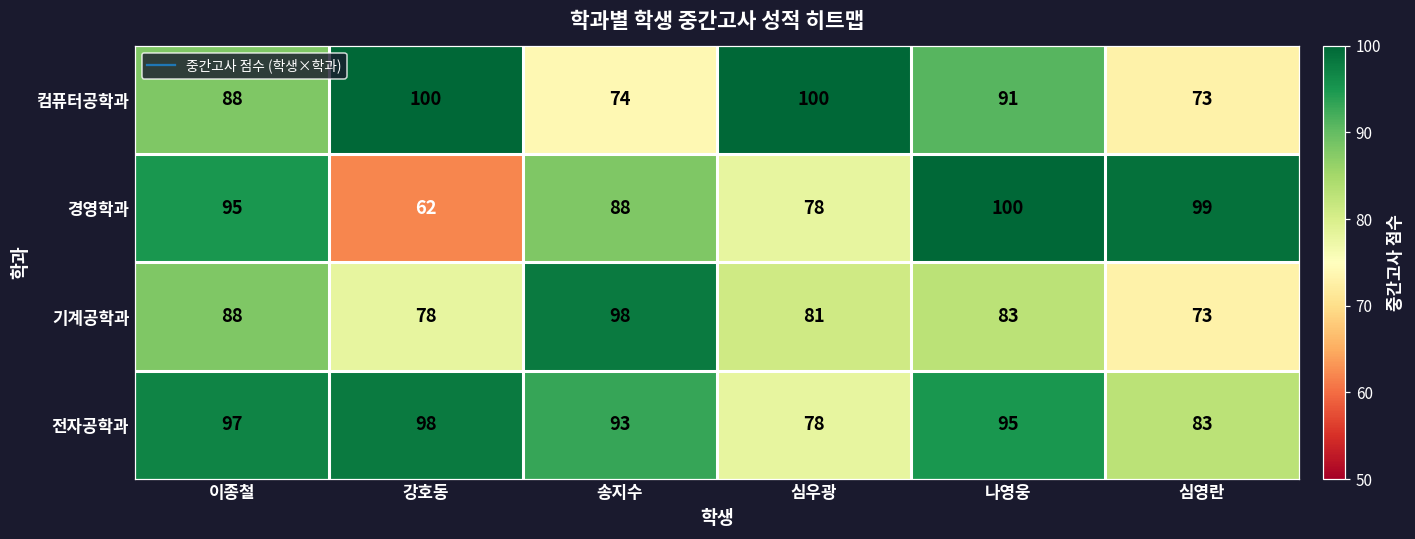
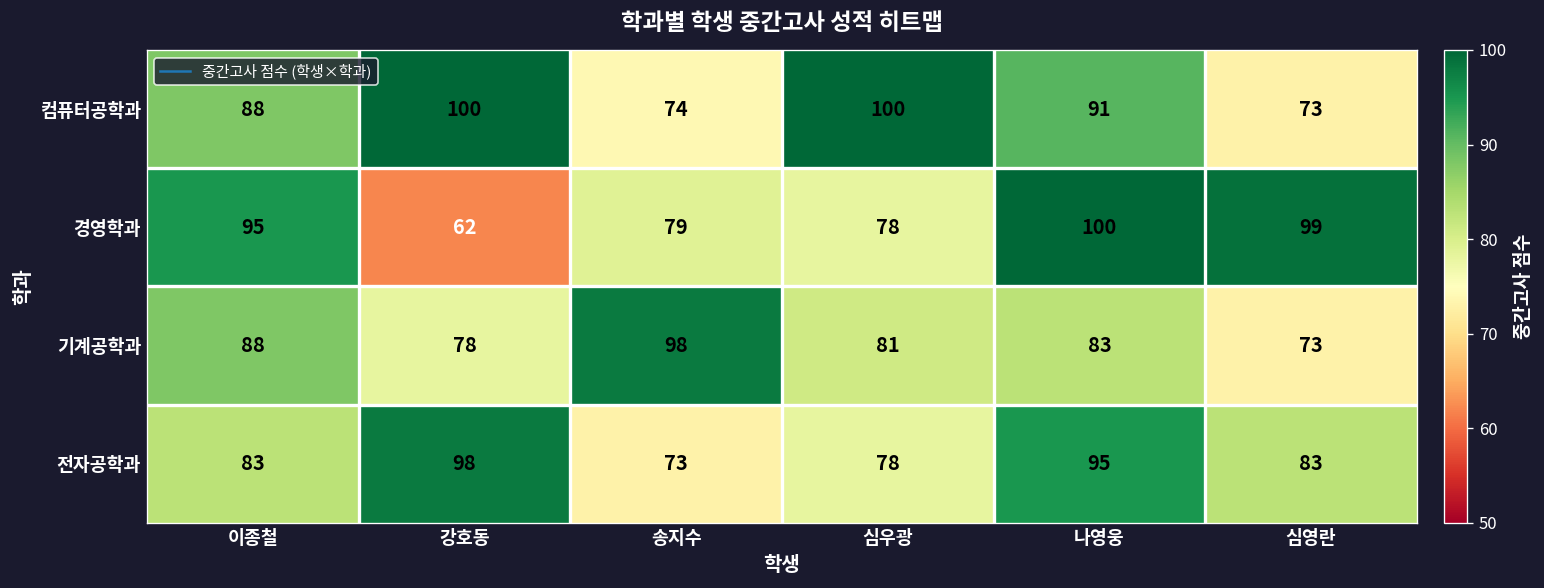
경영학과, 송지수: 88 -> 79
전자공학과, 이종철: 97 -> 83
전자공학과, 송지수: 93 -> 73
